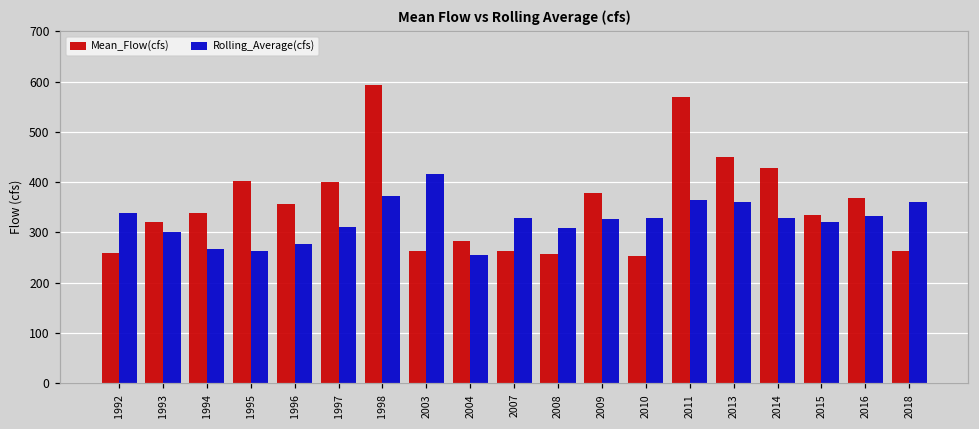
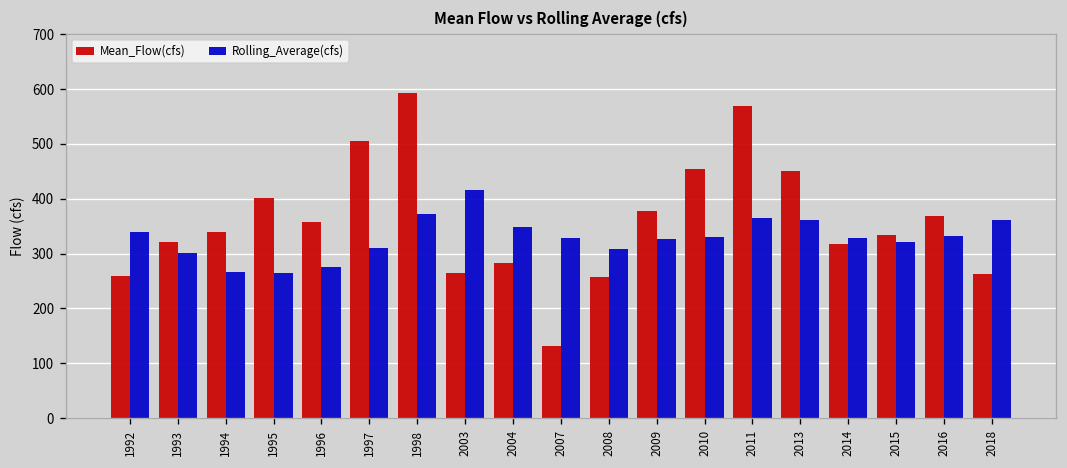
Mean_Flow(cfs), 1997: 400 -> 510
Rolling_Average(cfs), 2004: 260 -> 350
Mean_Flow(cfs), 2007: 260 -> 130
Mean_Flow(cfs), 2010: 250 -> 450
Mean_Flow(cfs), 2014: 430 -> 320
